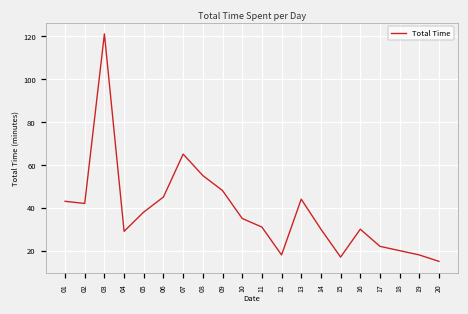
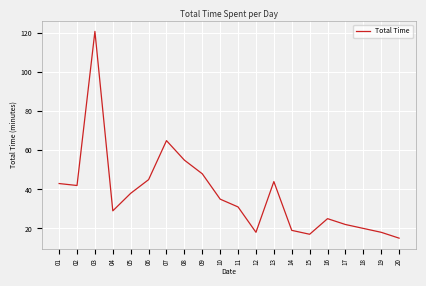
14: 30 -> 19
16: 30 -> 25
